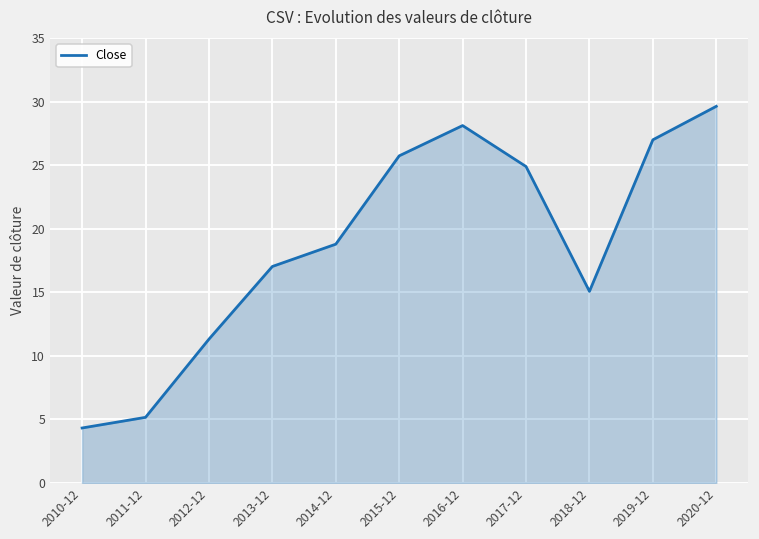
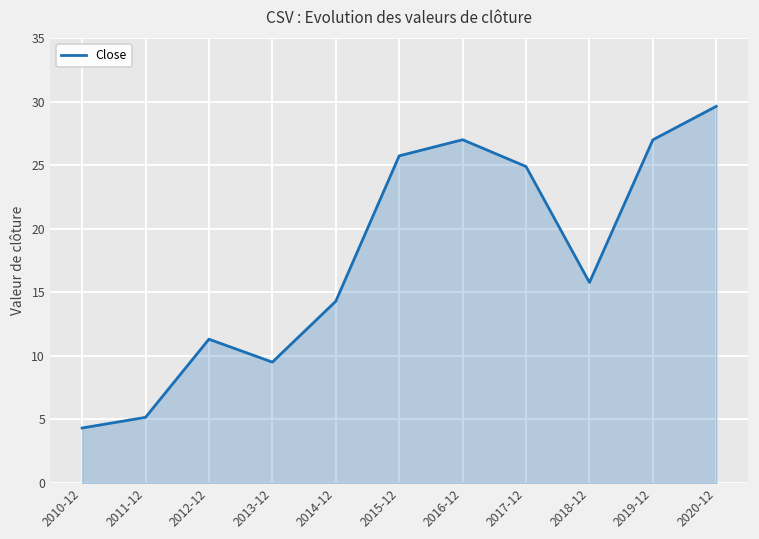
2013-12: 17.0 -> 9.5
2014-12: 18.8 -> 14.3
2016-12: 28.1 -> 27.0
2018-12: 15.1 -> 15.8
